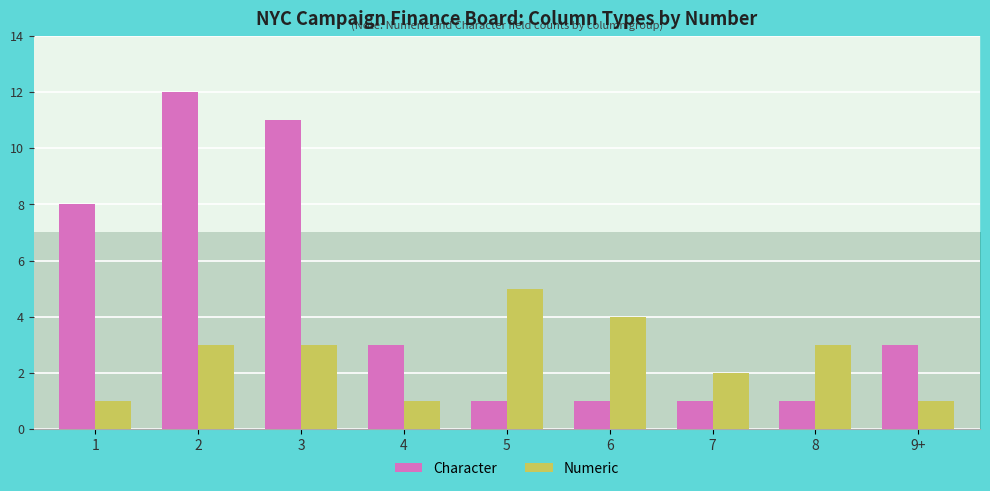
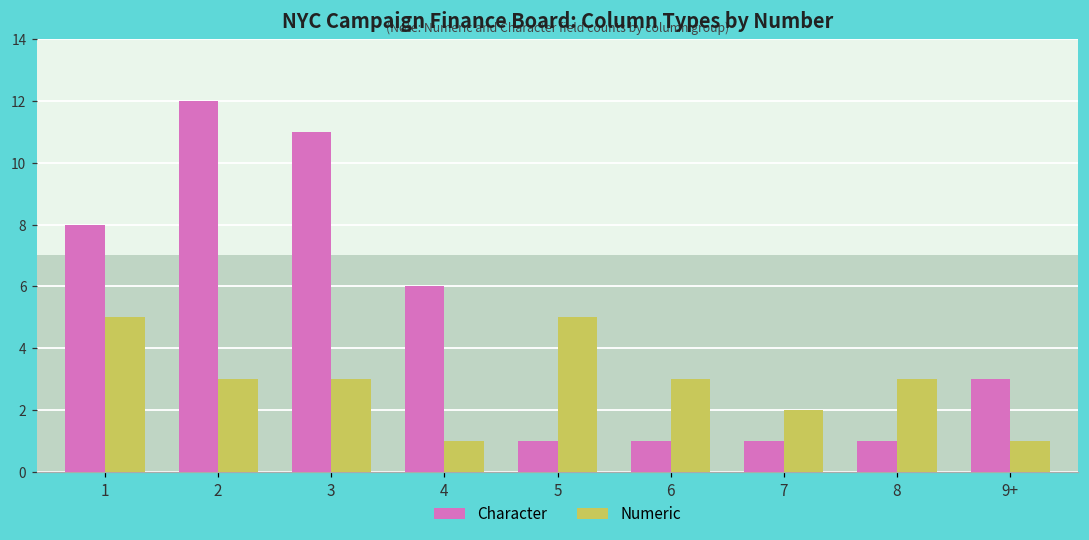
Numeric, 1: 1 -> 5
Character, 4: 3 -> 6
Numeric, 6: 4 -> 3
